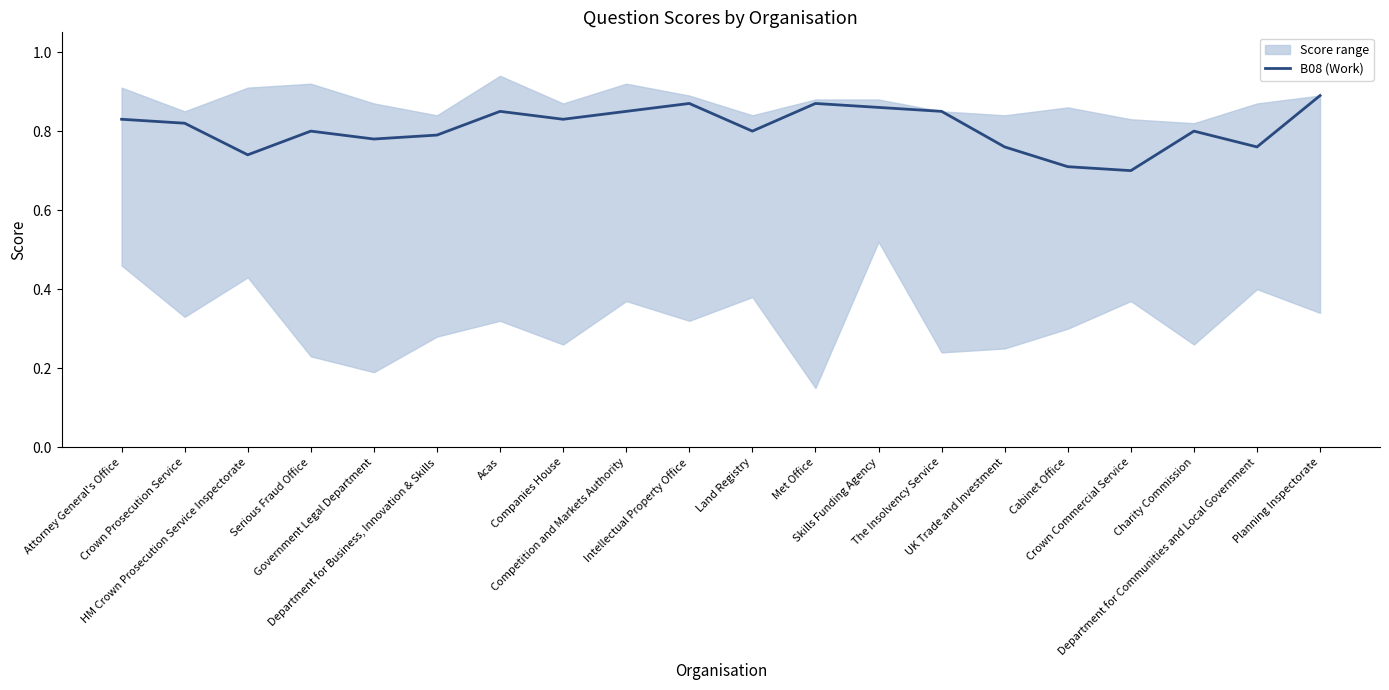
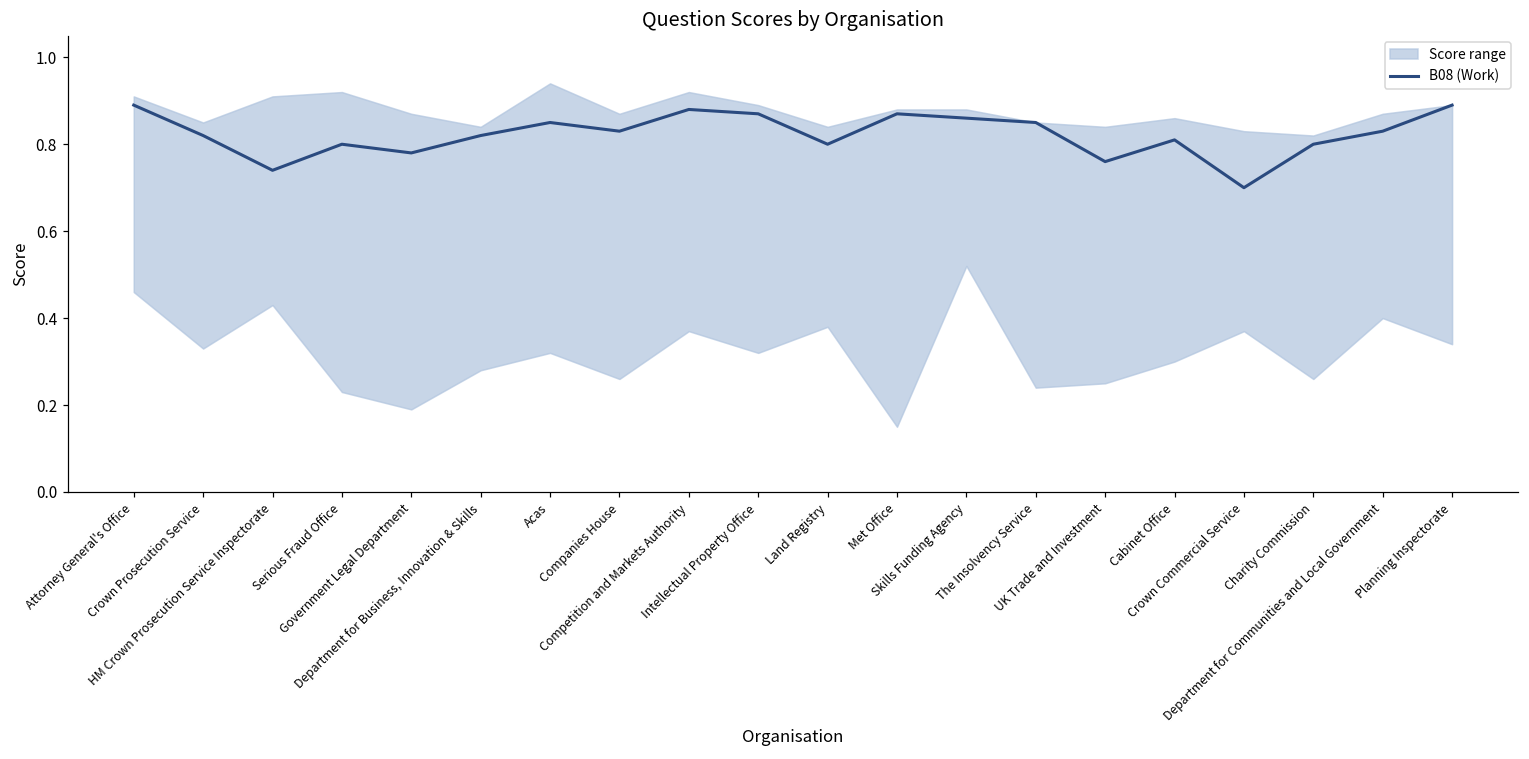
B08 (Work), Attorney General's Office: 0.83 -> 0.89
B08 (Work), Department for Business, Innovation & Skills: 0.79 -> 0.82
B08 (Work), Competition and Markets Authority: 0.85 -> 0.88
B08 (Work), Cabinet Office: 0.71 -> 0.81
B08 (Work), Department for Communities and Local Government: 0.76 -> 0.83
